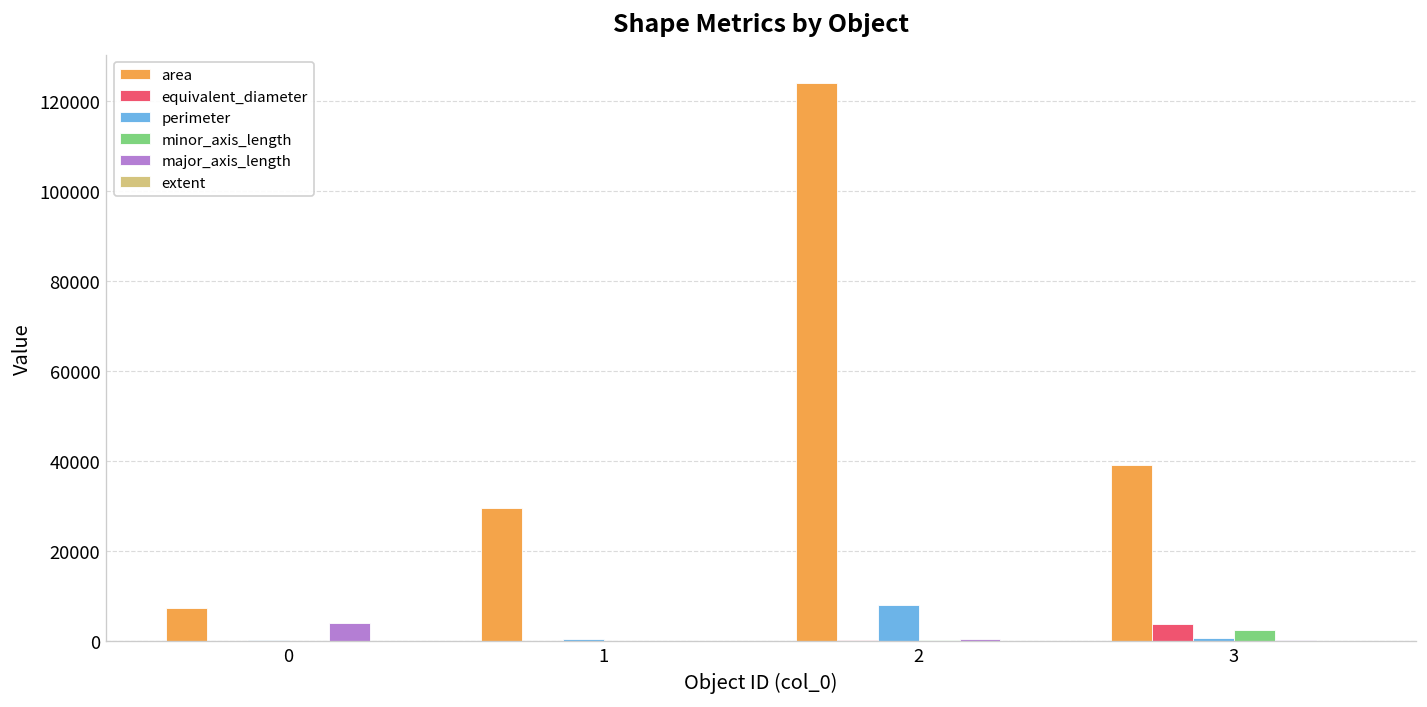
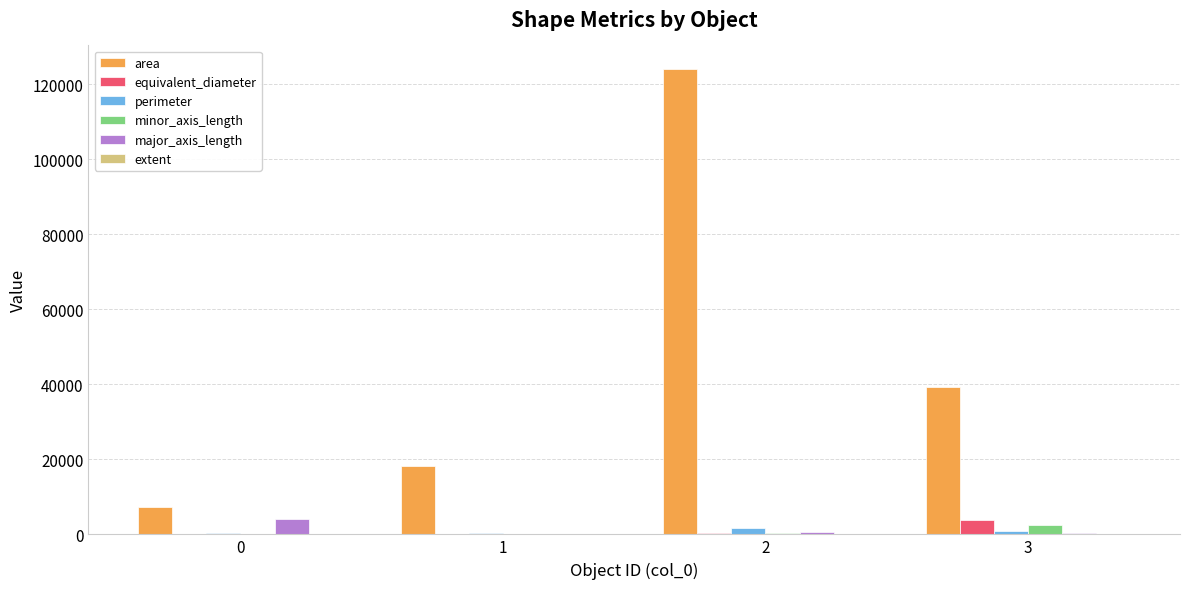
area, 1: 30000 -> 18000
perimeter, 2: 8000 -> 2000
